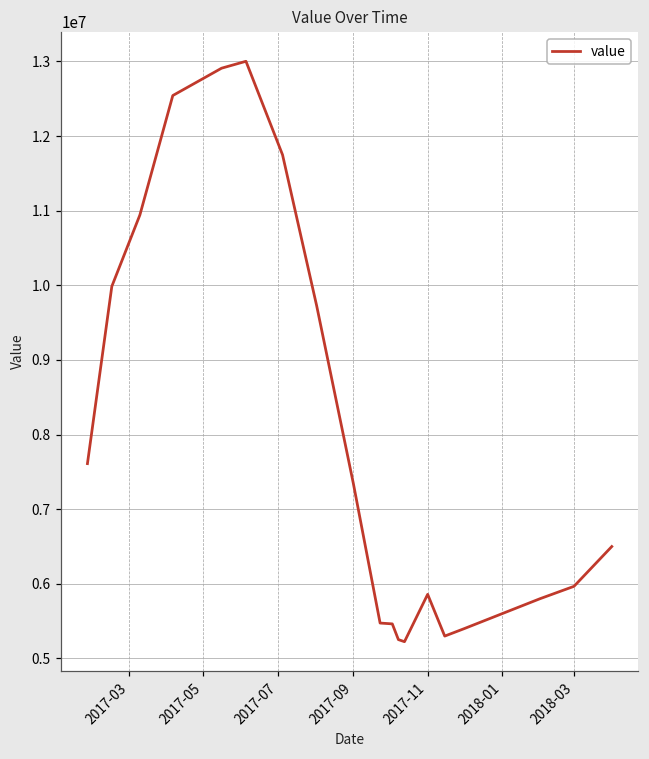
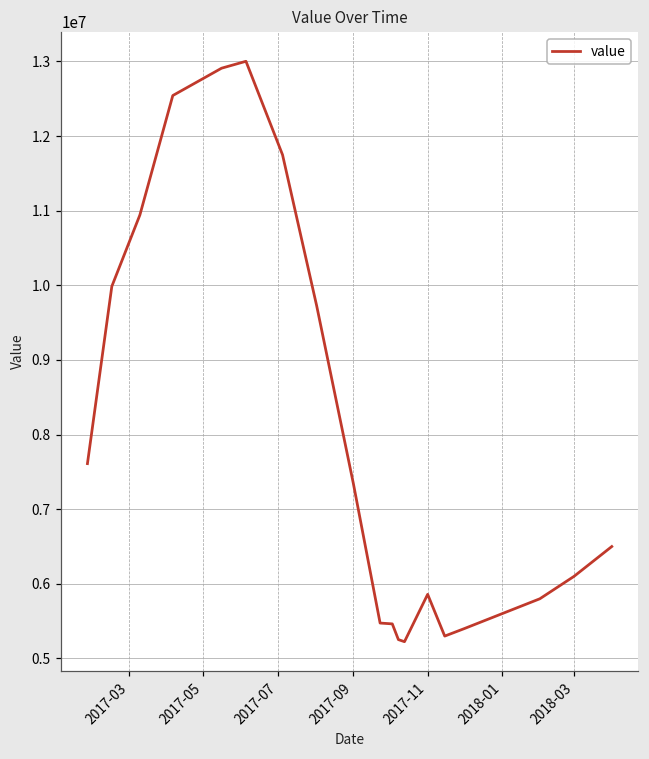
2018-03: 6000000 -> 6100000
